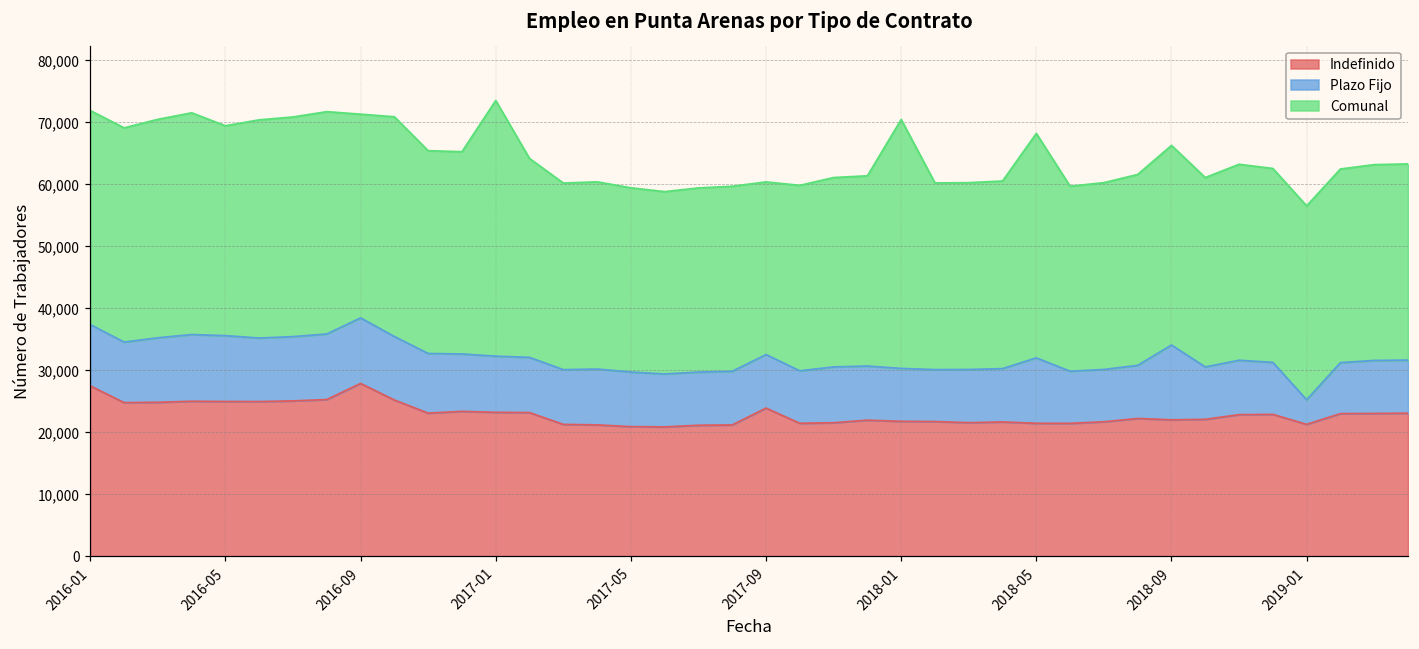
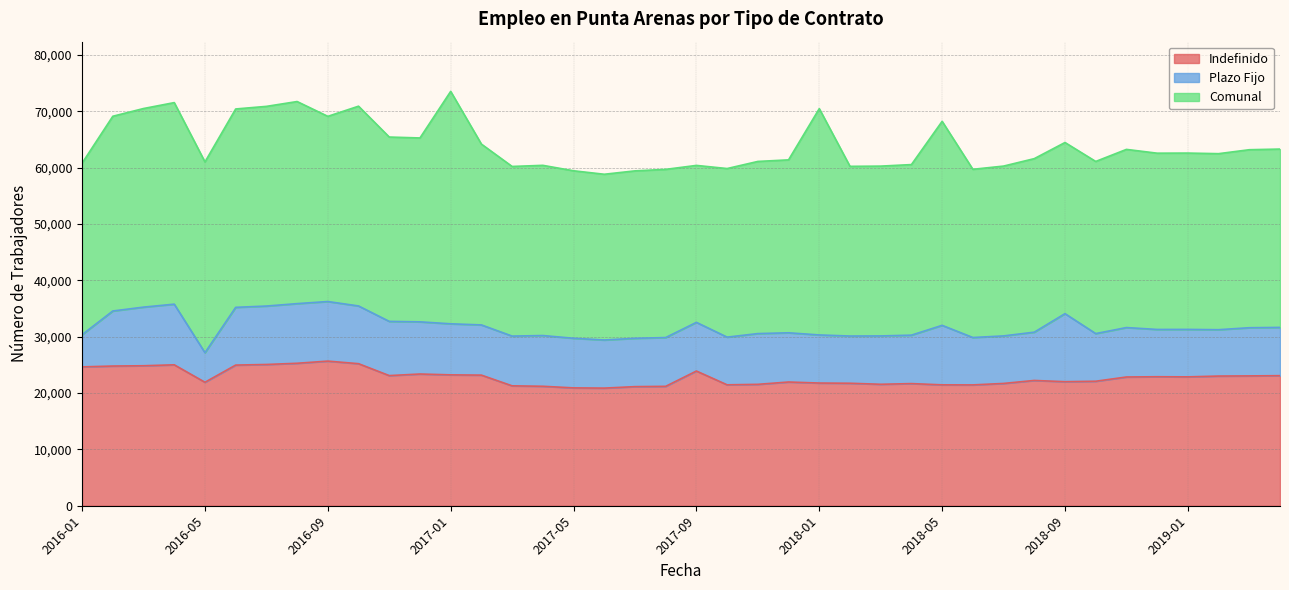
Indefinido, 2016-01: 27,000 -> 25,000
Plazo Fijo, 2016-01: 10,000 -> 6,000
Comunal, 2016-01: 35,000 -> 30,000
Indefinido, 2016-05: 25,000 -> 22,000
Plazo Fijo, 2016-05: 11,000 -> 5,000
Indefinido, 2016-09: 28,000 -> 26,000
Comunal, 2018-09: 32,000 -> 30,000
Indefinido, 2019-01: 21,000 -> 23,000
Plazo Fijo, 2019-01: 4,000 -> 8,000
